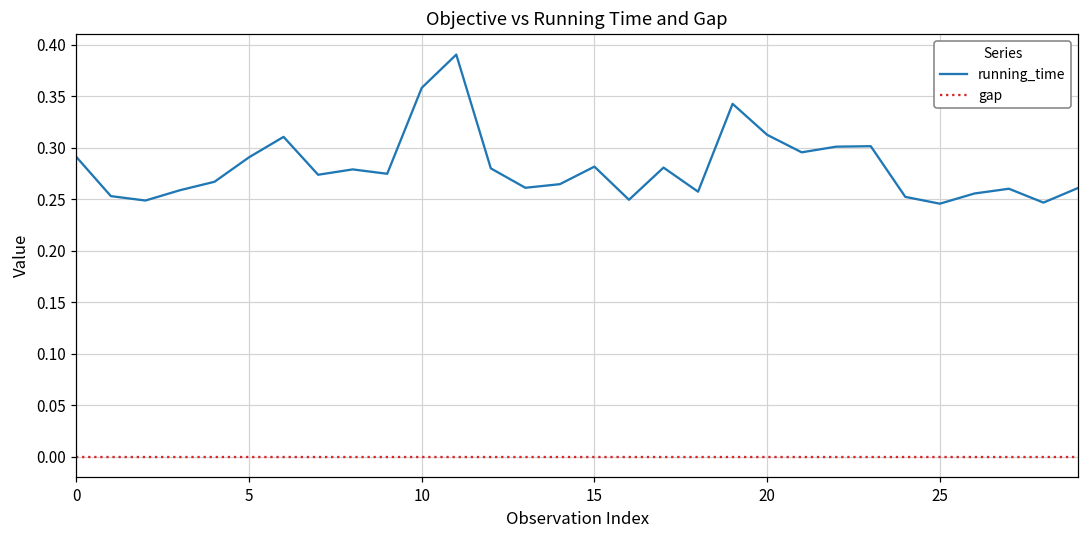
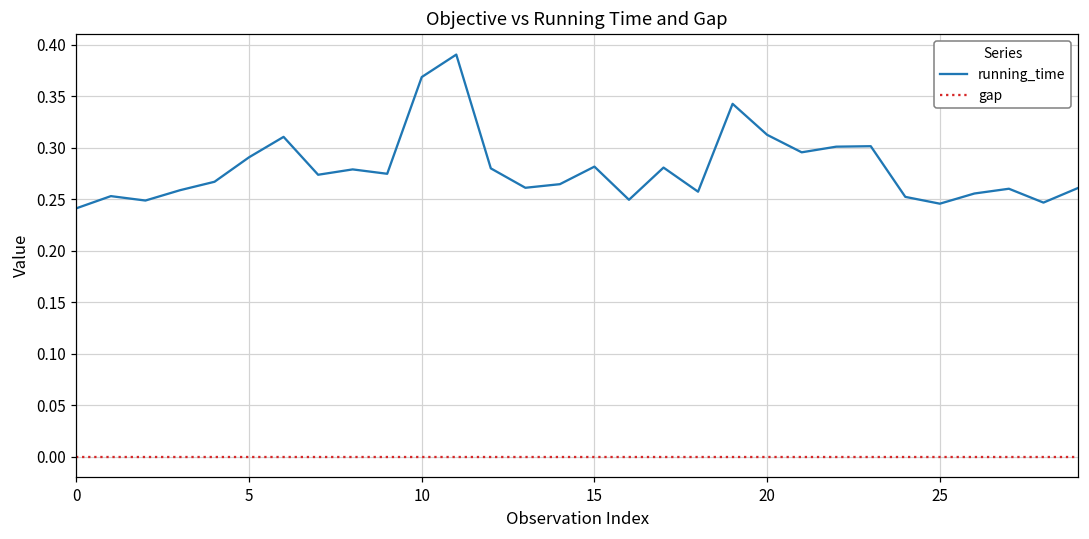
running_time, 0: 0.29 -> 0.24
running_time, 10: 0.36 -> 0.37
